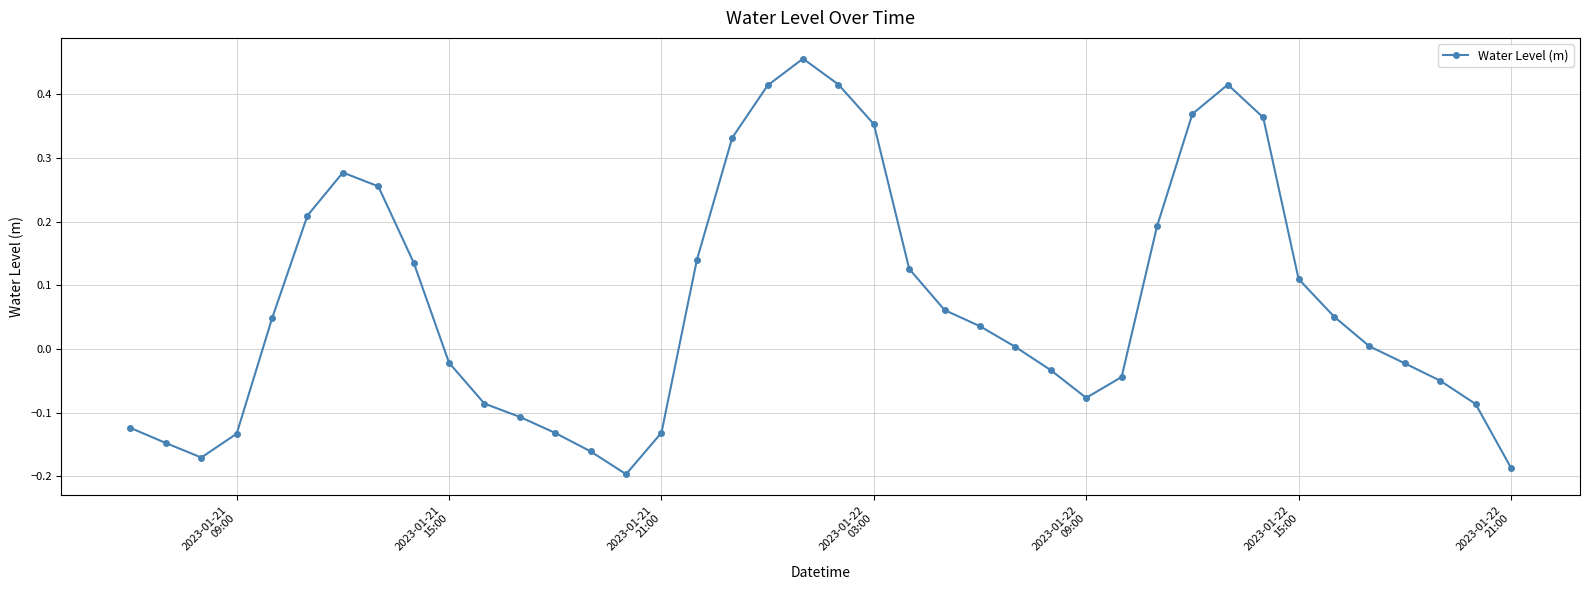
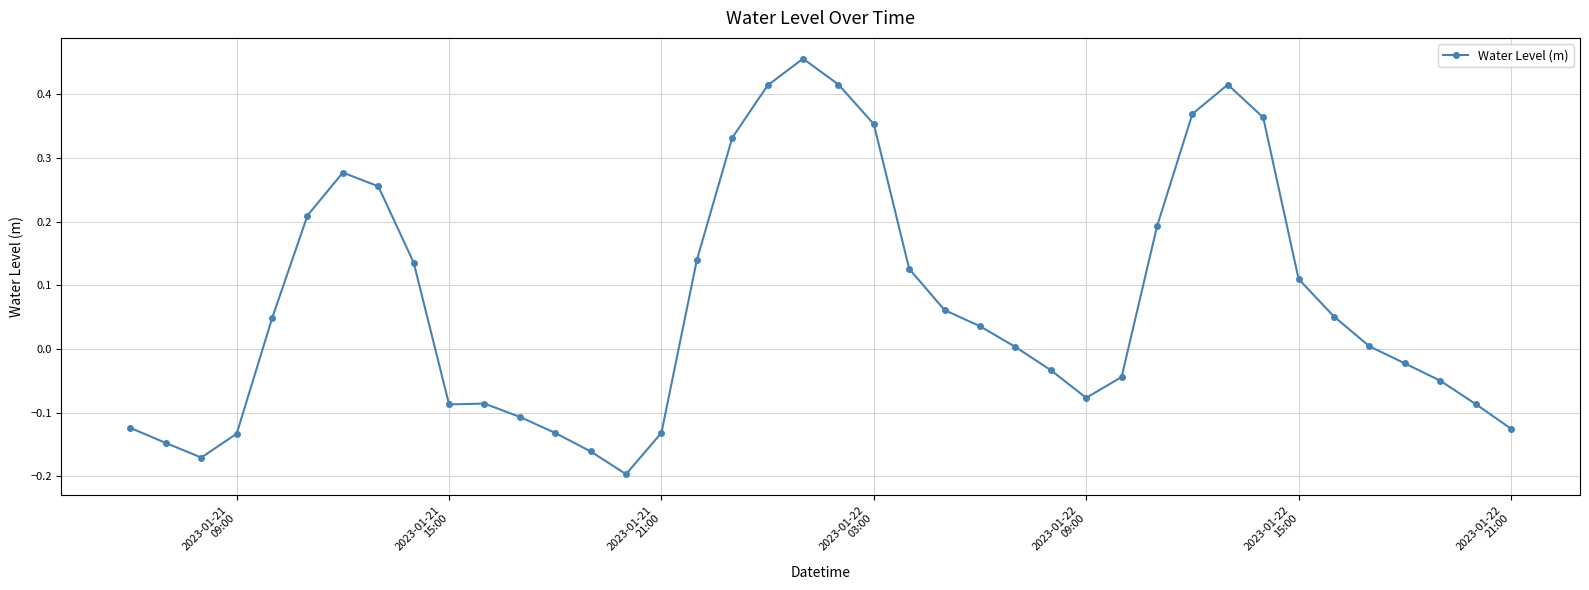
2023-01-21 15:00: -0.02 -> -0.09
2023-01-22 21:00: -0.19 -> -0.13
